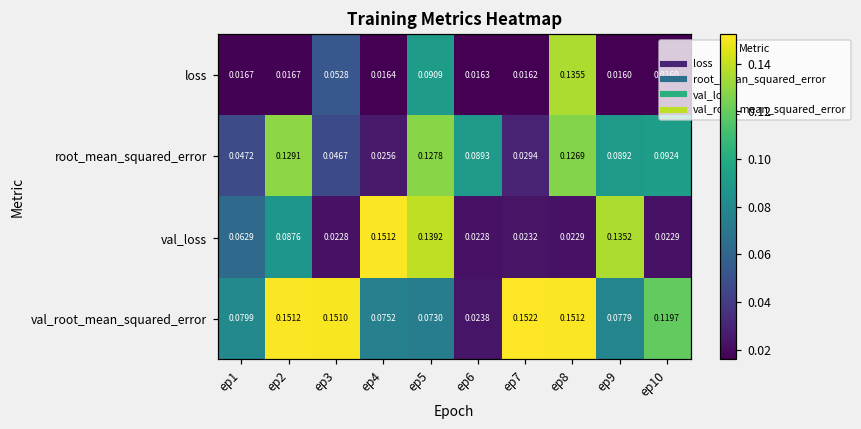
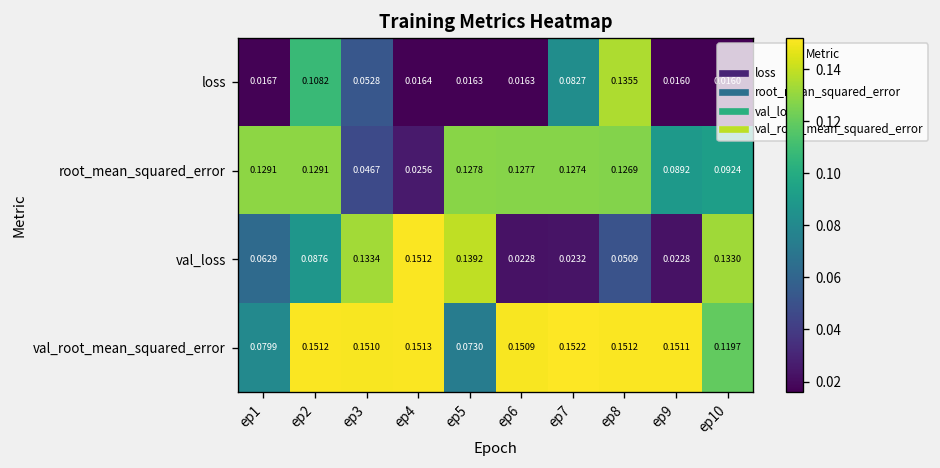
loss, ep2: 0.0167 -> 0.1082
loss, ep5: 0.0909 -> 0.0163
loss, ep7: 0.0162 -> 0.0827
root_mean_squared_error, ep1: 0.0472 -> 0.1291
root_mean_squared_error, ep6: 0.0893 -> 0.1277
root_mean_squared_error, ep7: 0.0294 -> 0.1274
val_loss, ep3: 0.0228 -> 0.1334
val_loss, ep8: 0.0229 -> 0.0509
val_loss, ep9: 0.1352 -> 0.0228
val_loss, ep10: 0.0229 -> 0.1330
val_root_mean_squared_error, ep4: 0.0752 -> 0.1513
val_root_mean_squared_error, ep6: 0.0238 -> 0.1509
val_root_mean_squared_error, ep9: 0.0779 -> 0.1511
